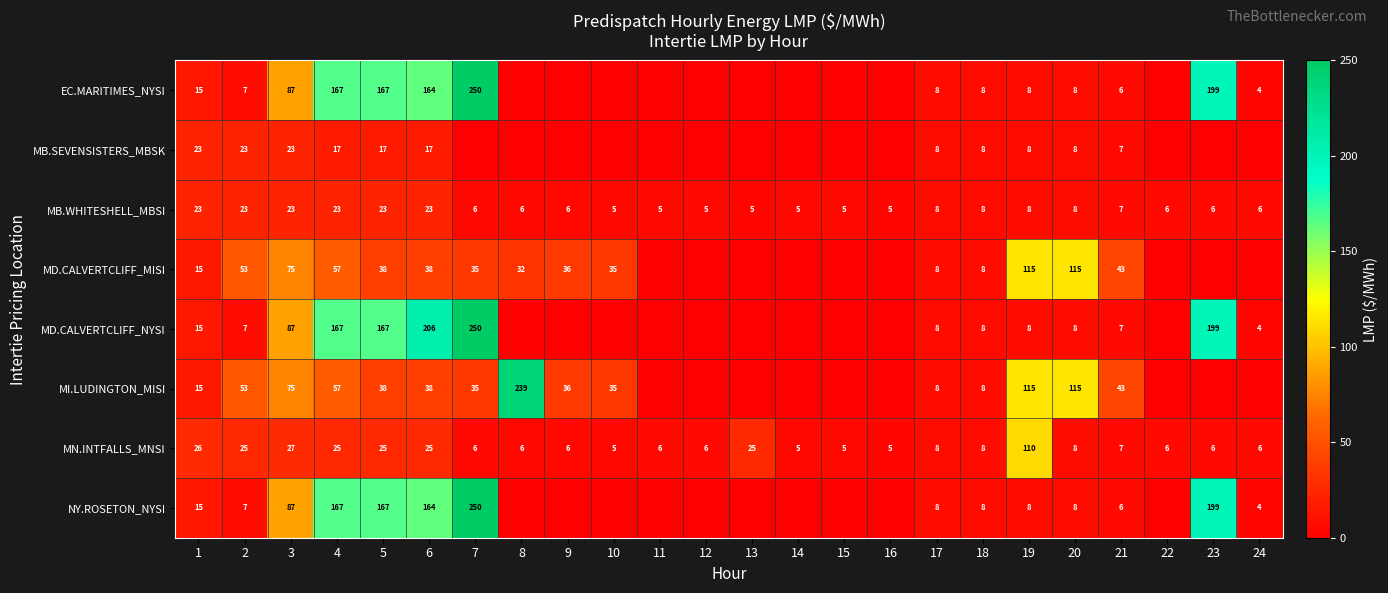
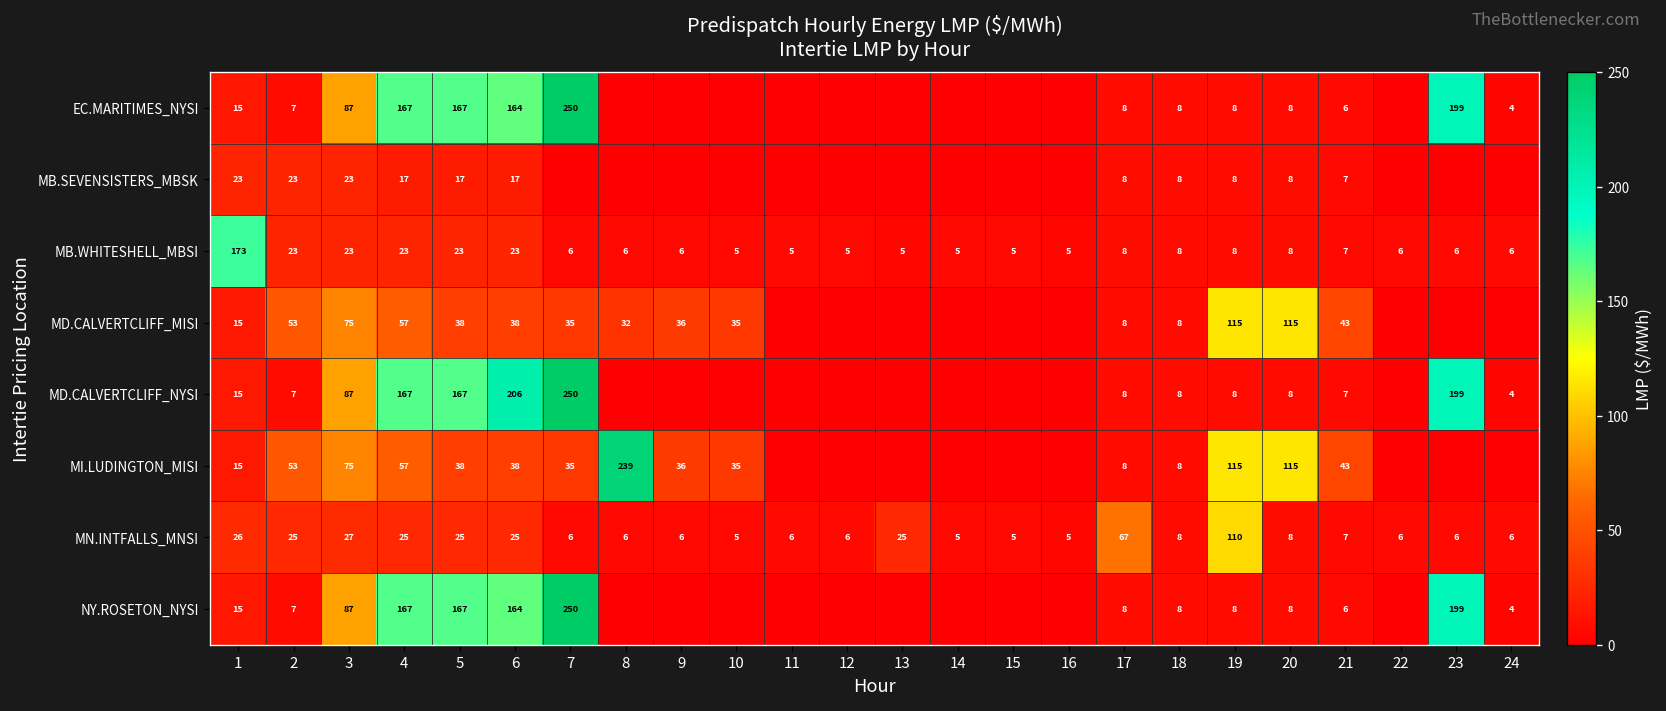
MB.WHITESHELL_MBSI, 1: 23 -> 173
MN.INTFALLS_MNSI, 17: 8 -> 67
